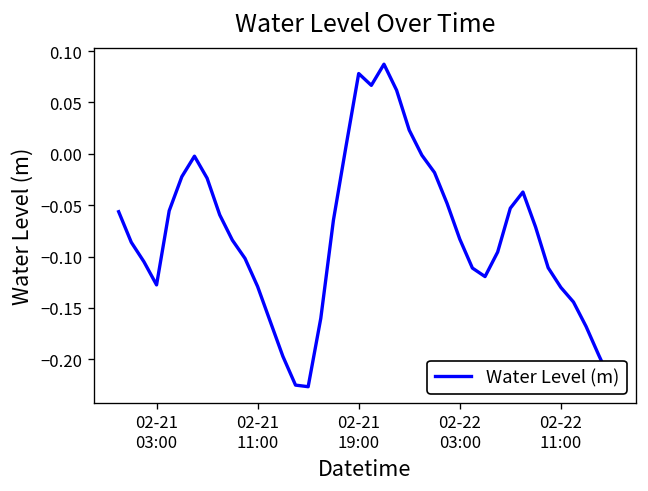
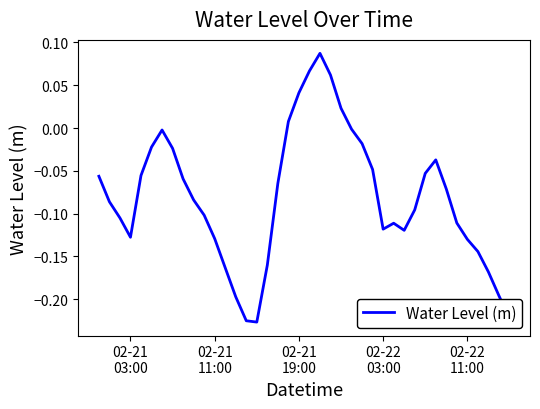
02-21 19:00: 0.08 -> 0.04
02-22 03:00: -0.08 -> -0.12
